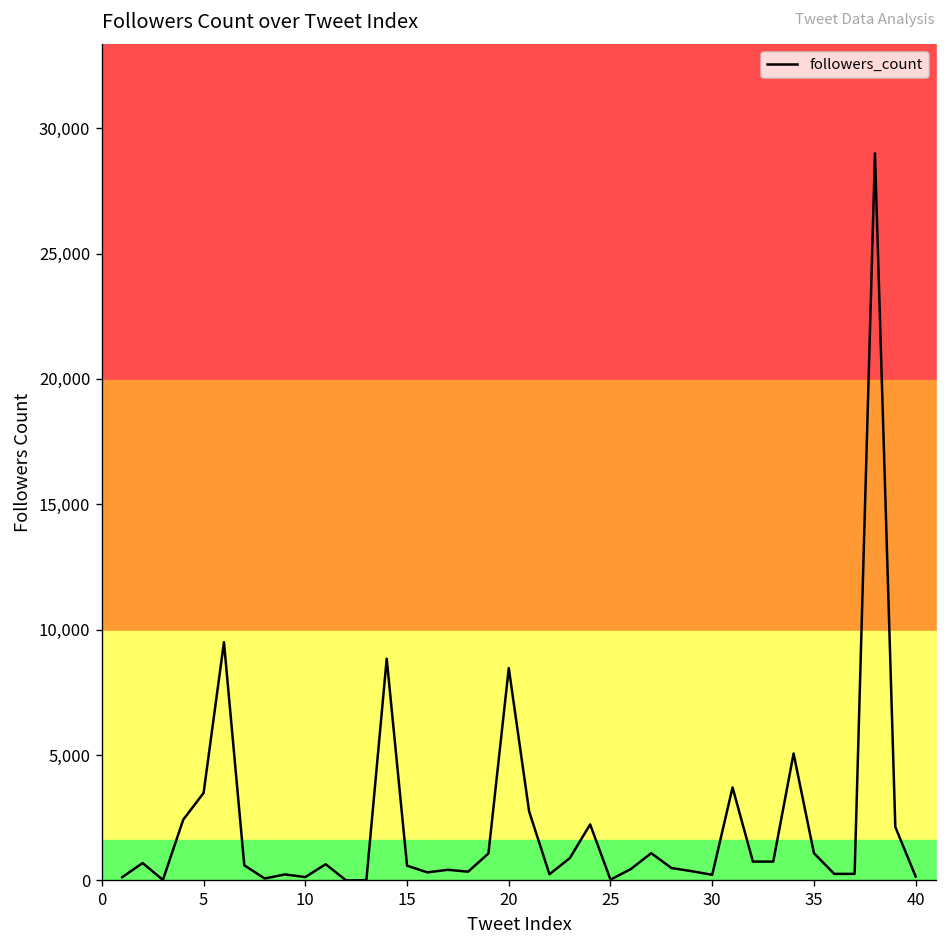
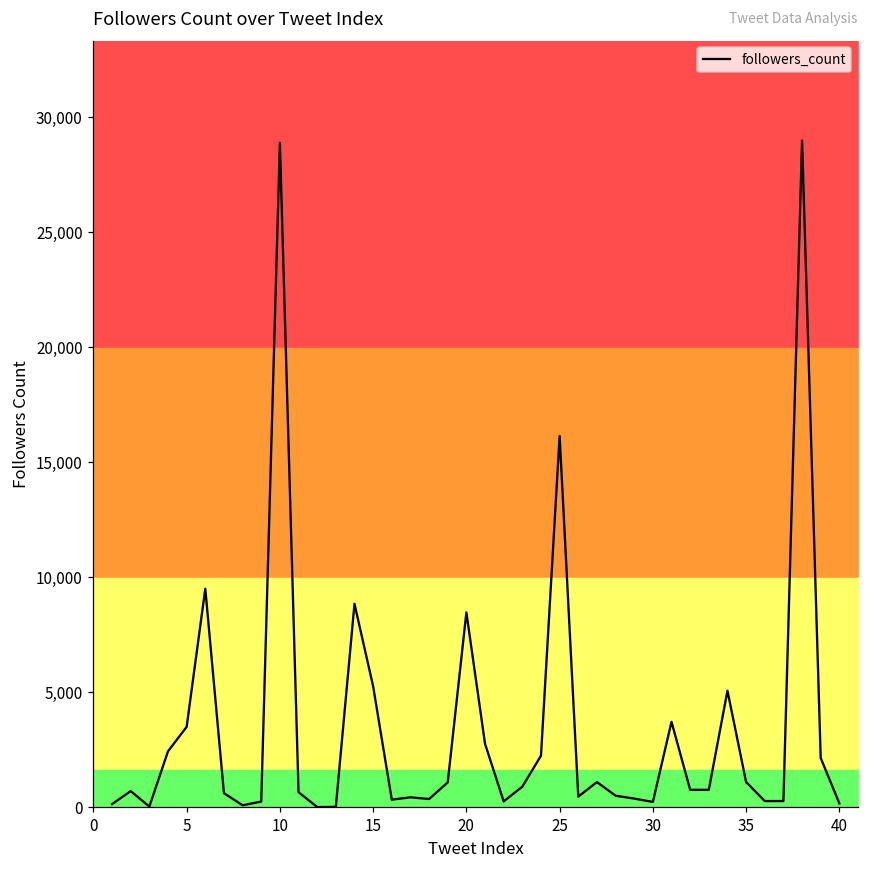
followers_count, 10: 100 -> 28,900
followers_count, 15: 600 -> 5,300
followers_count, 25: 0 -> 16,100
